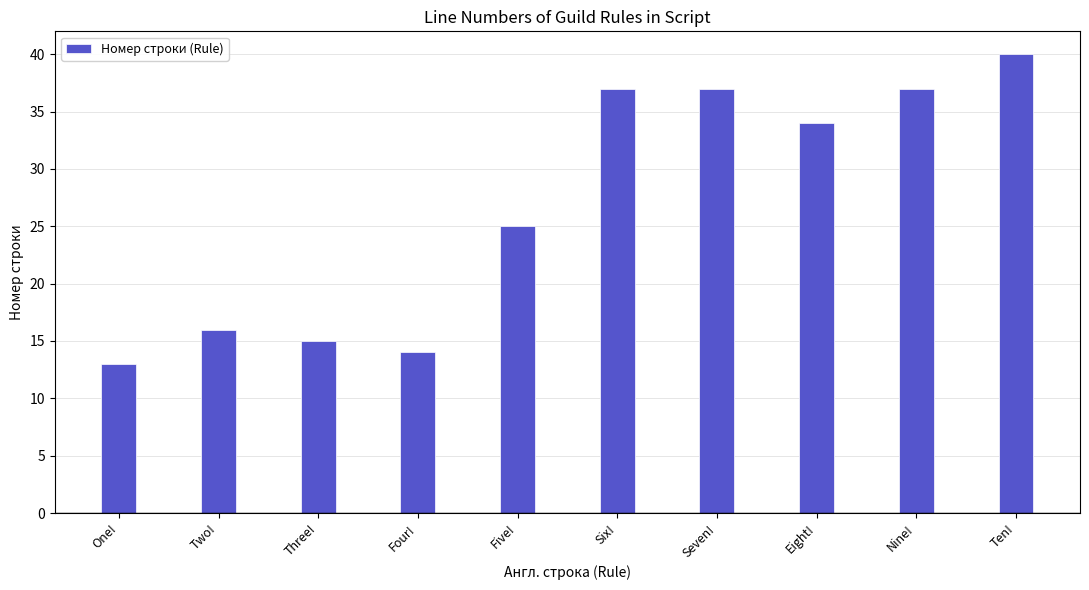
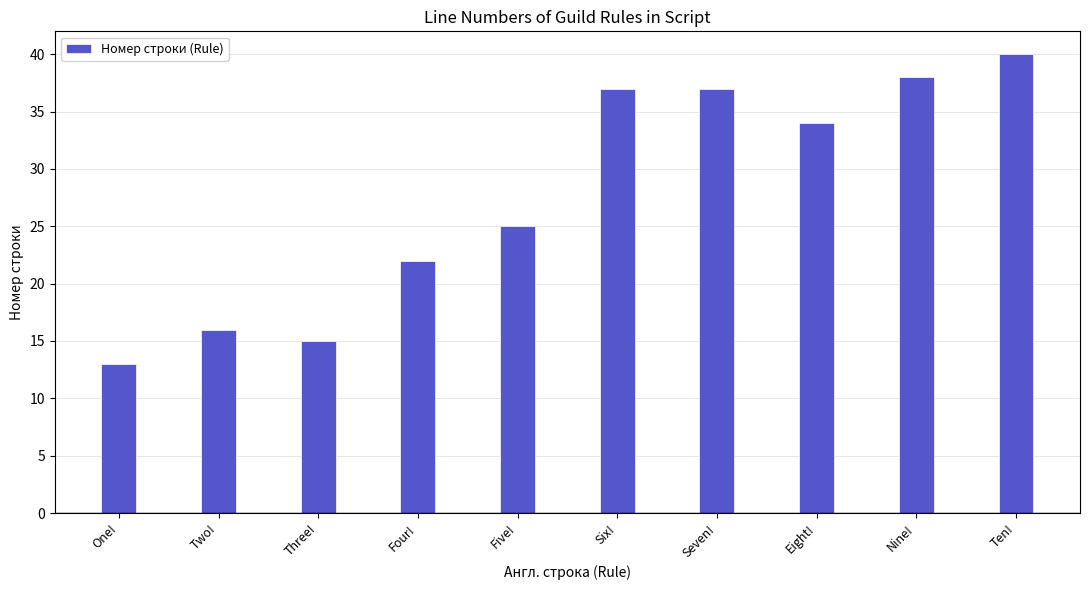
Four!: 14 -> 22
Nine!: 37 -> 38
